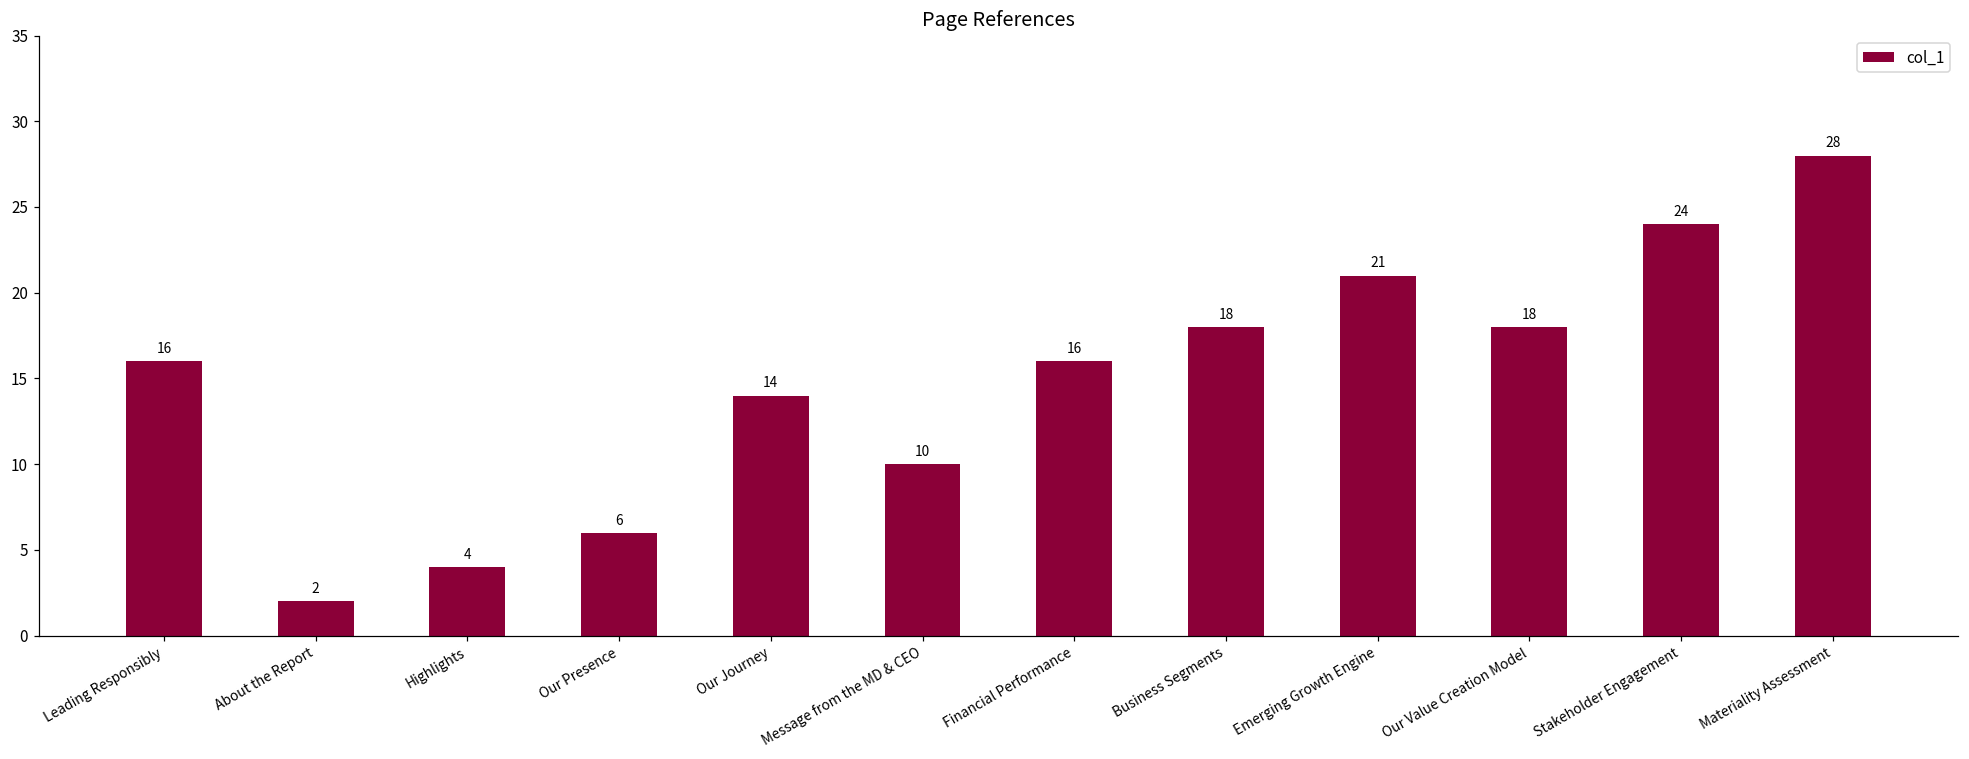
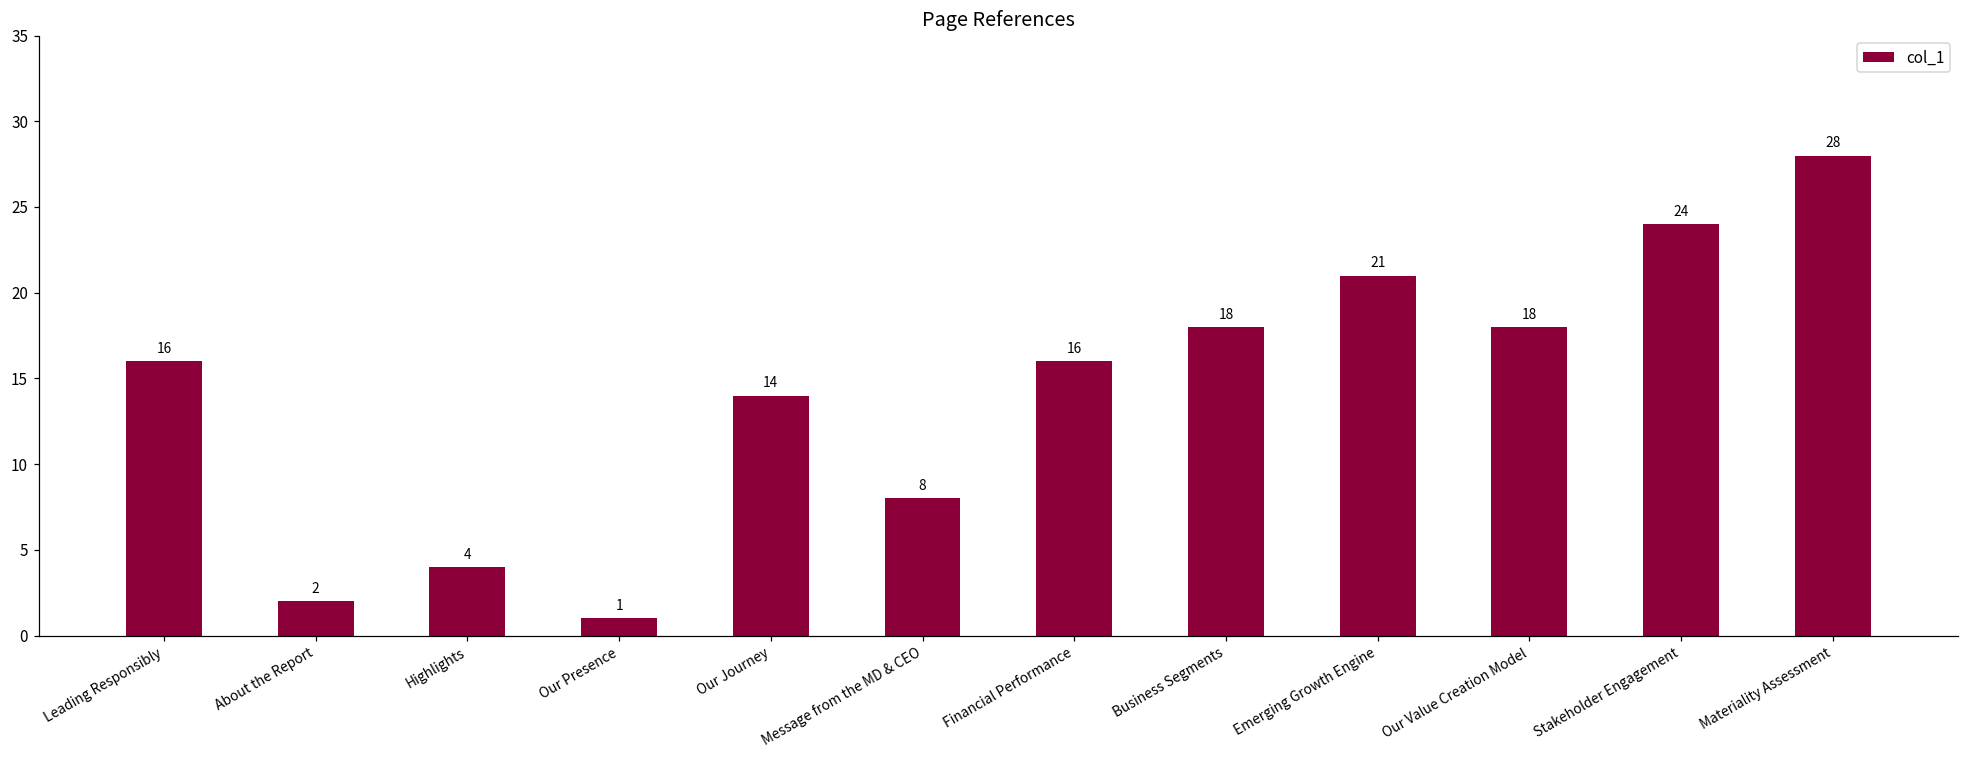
Our Presence: 6 -> 1
Message from the MD & CEO: 10 -> 8
